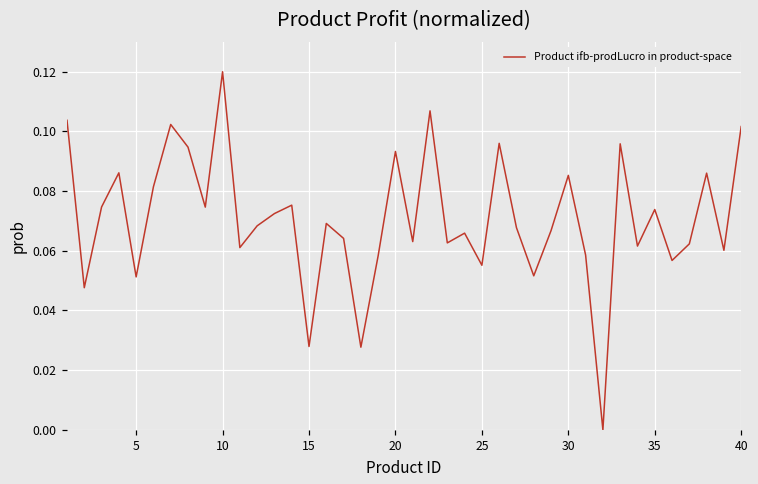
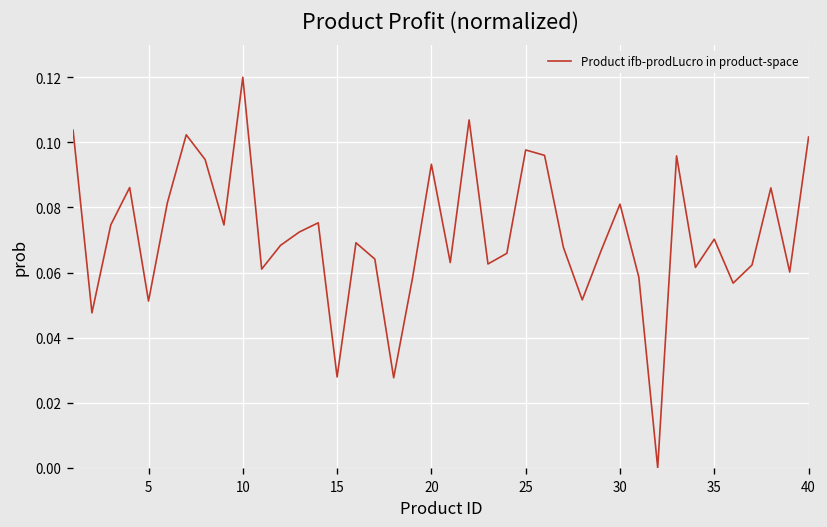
25: 0.055 -> 0.098
30: 0.085 -> 0.081
35: 0.074 -> 0.070
